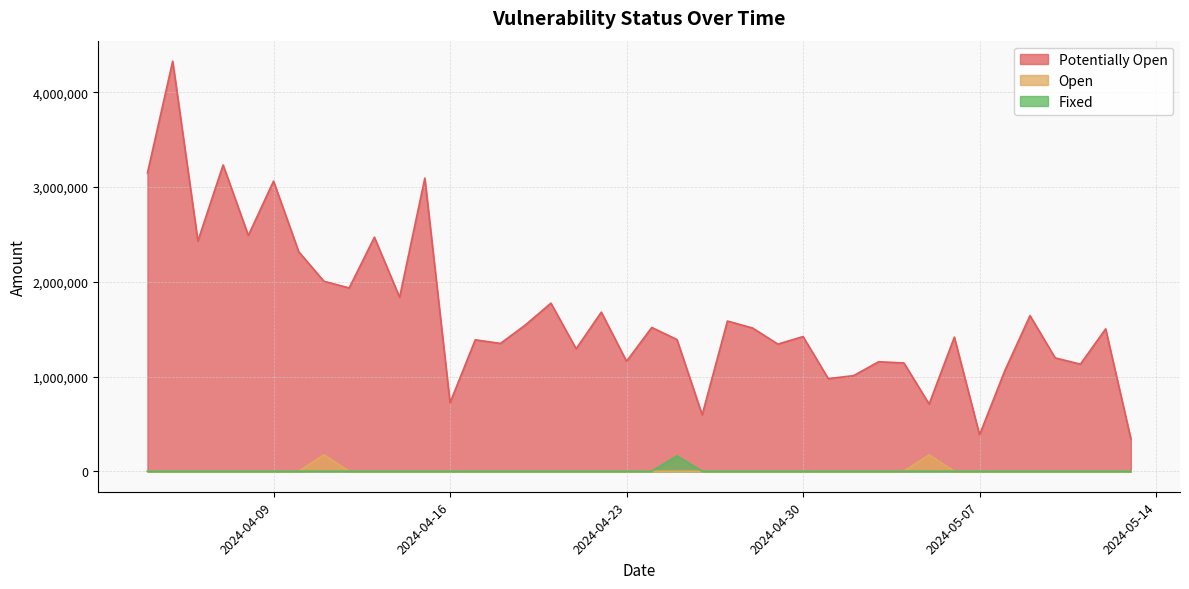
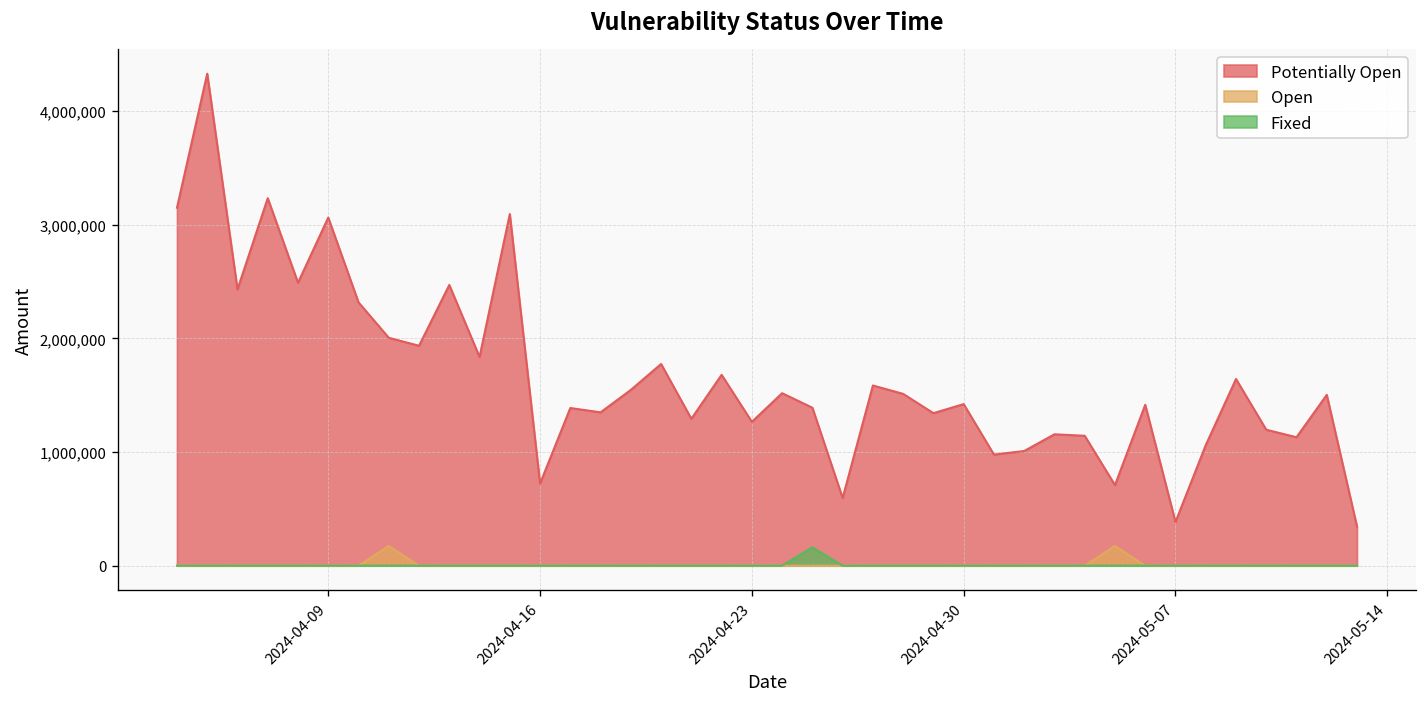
Potentially Open, 2024-04-23: 1,200,000 -> 1,300,000
